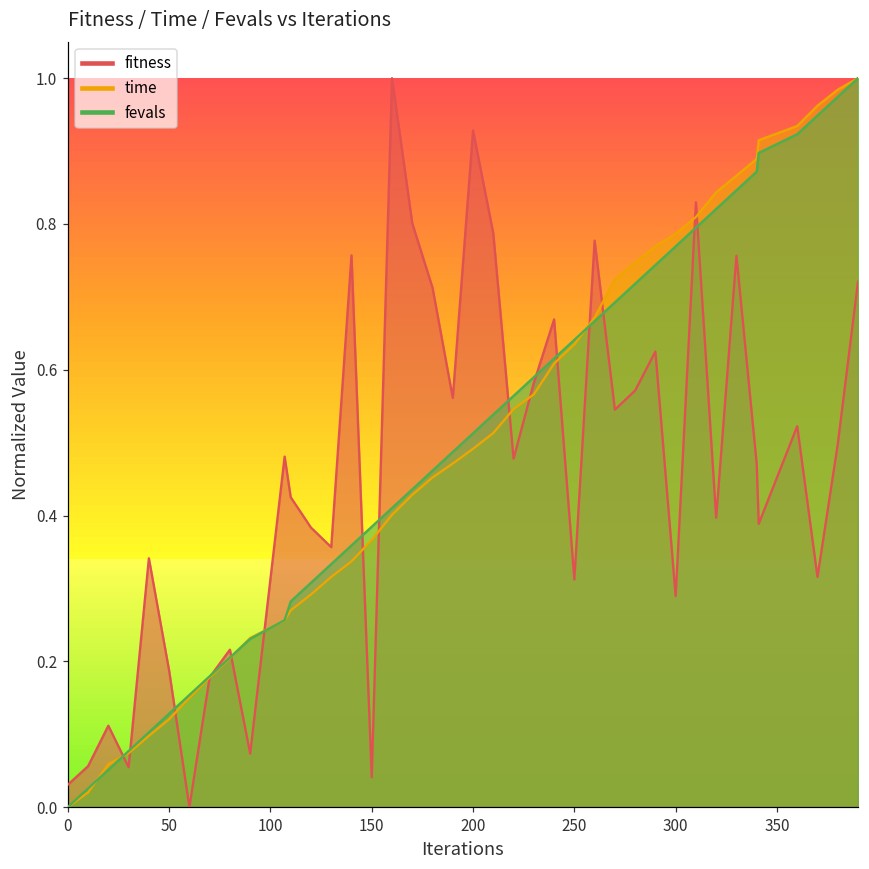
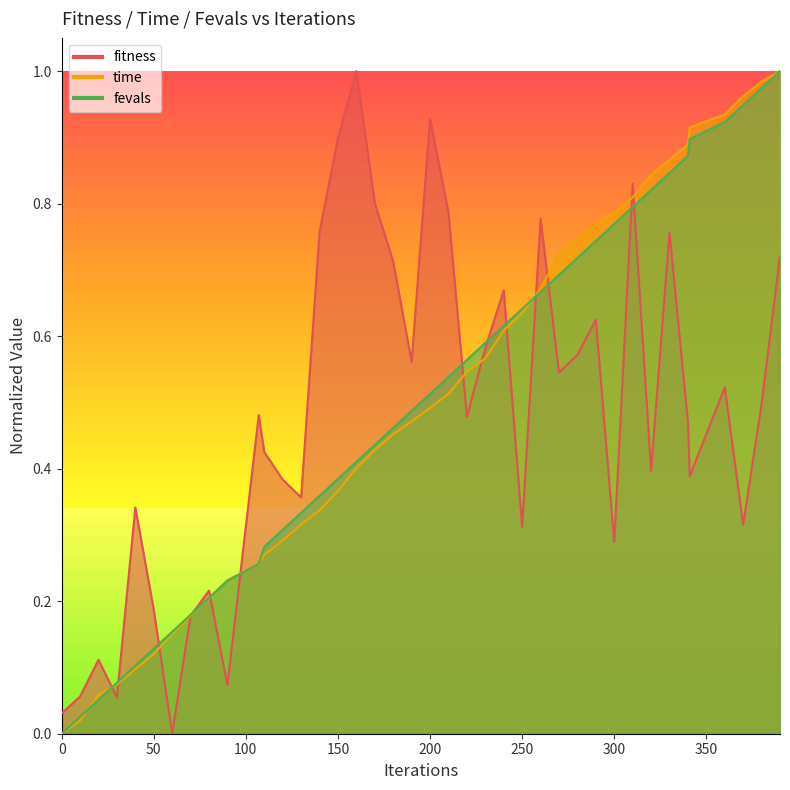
fitness, 150: 0.04 -> 0.90
